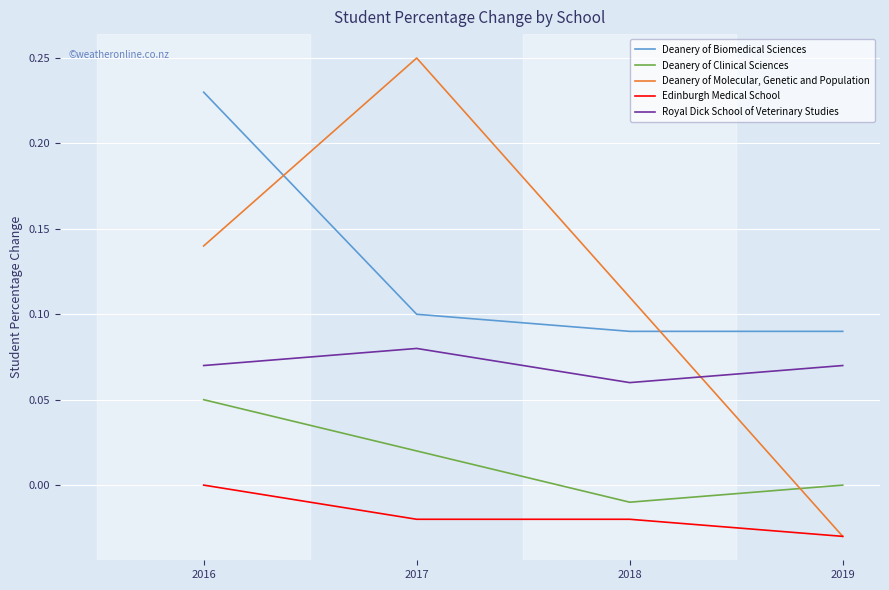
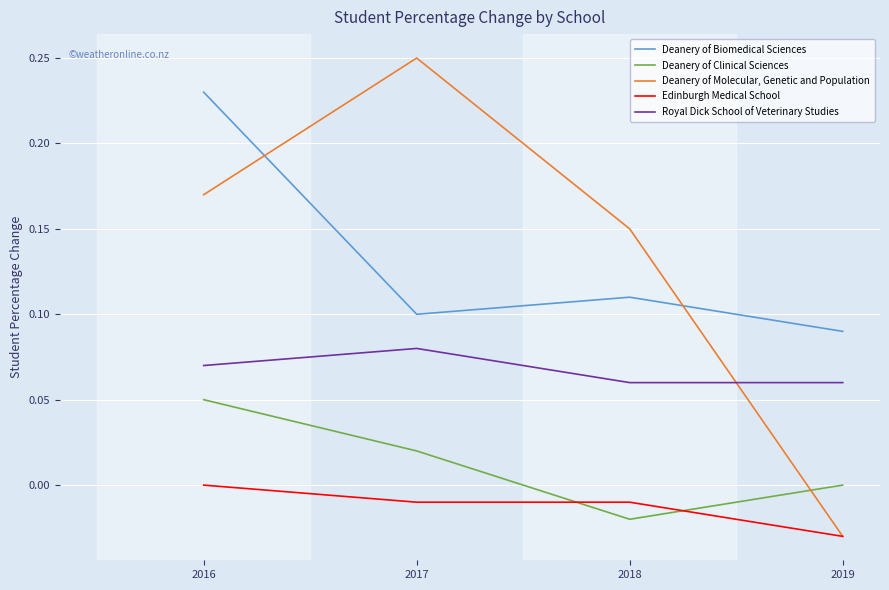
Deanery of Molecular, Genetic and Population, 2016: 0.14 -> 0.17
Edinburgh Medical School, 2017: -0.02 -> -0.01
Deanery of Biomedical Sciences, 2018: 0.09 -> 0.11
Deanery of Clinical Sciences, 2018: -0.01 -> -0.02
Deanery of Molecular, Genetic and Population, 2018: 0.11 -> 0.15
Edinburgh Medical School, 2018: -0.02 -> -0.01
Royal Dick School of Veterinary Studies, 2019: 0.07 -> 0.06
